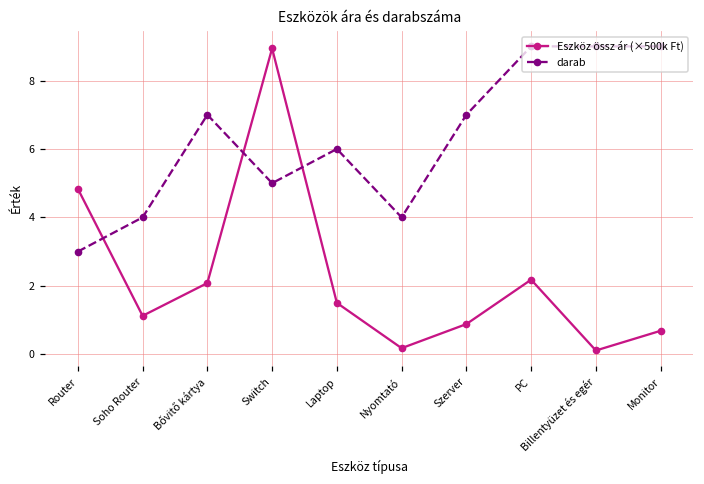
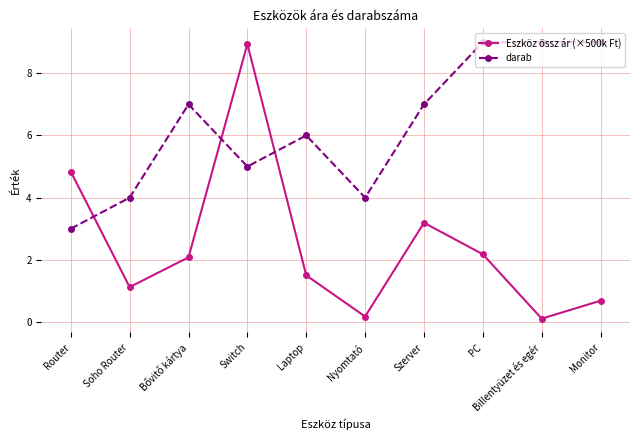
Eszköz össz ár (×500k Ft), Szerver: 0.9 -> 3.2
